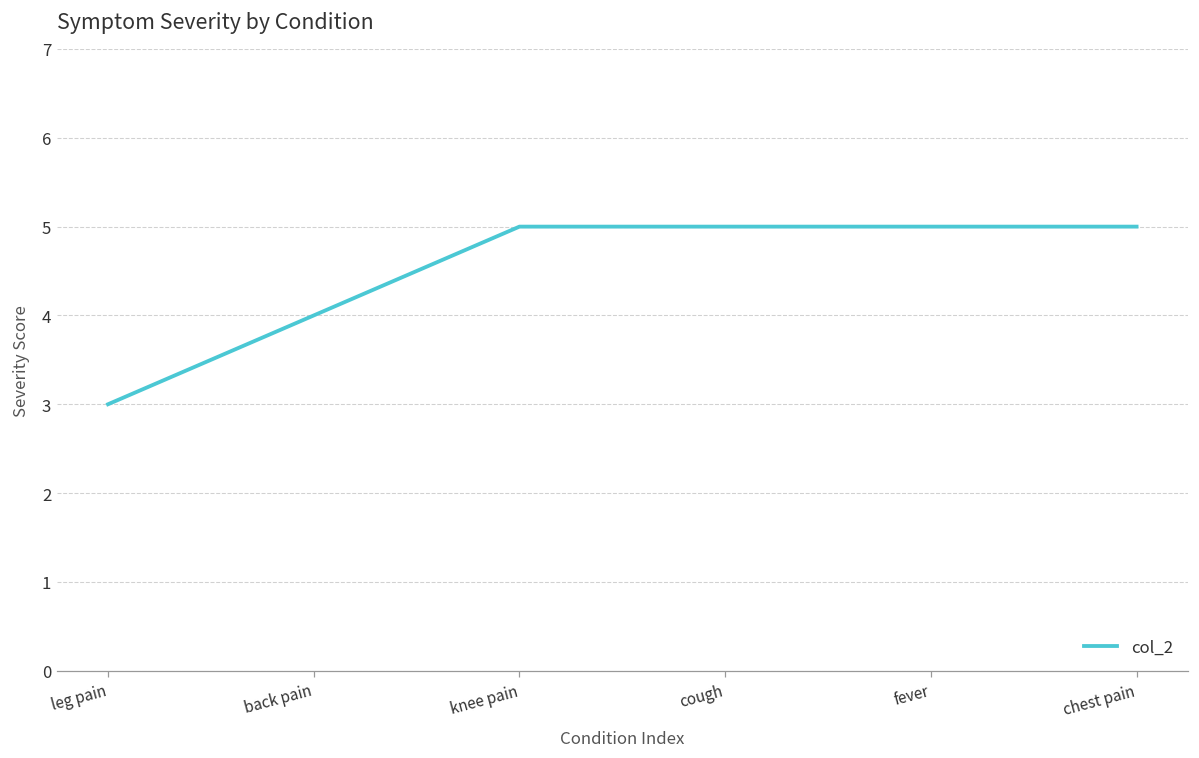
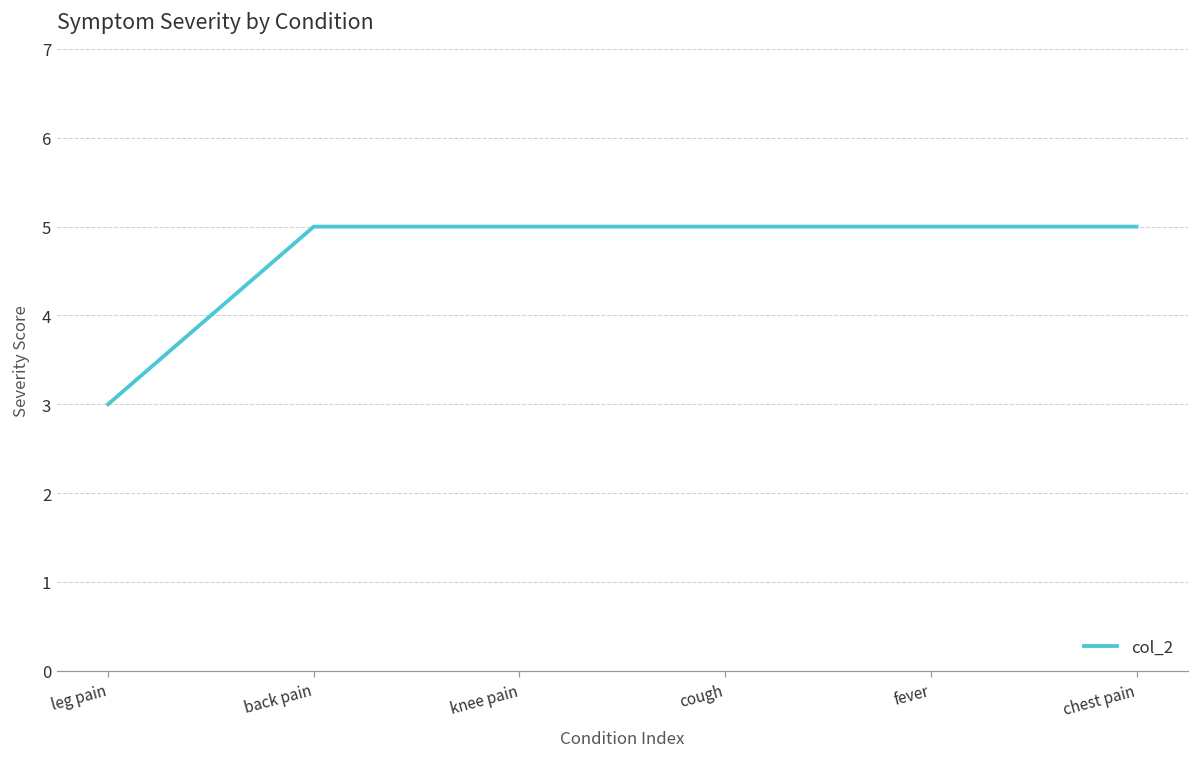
back pain: 4 -> 5
